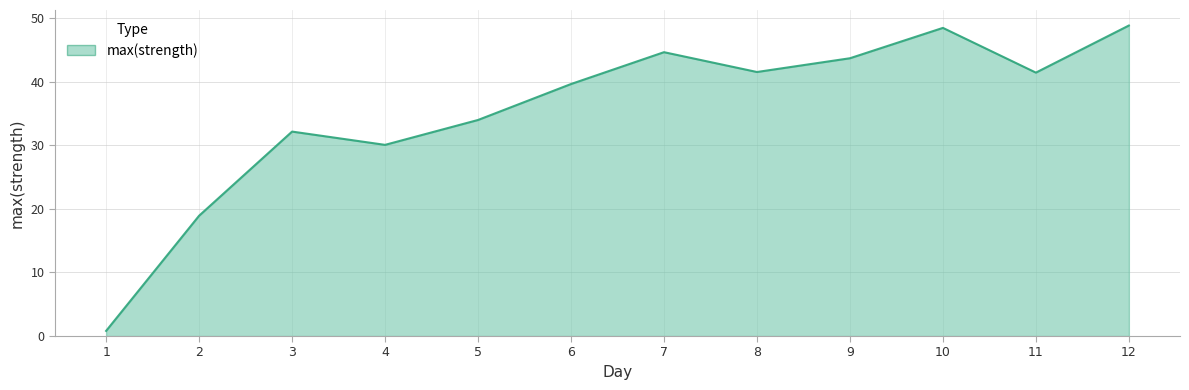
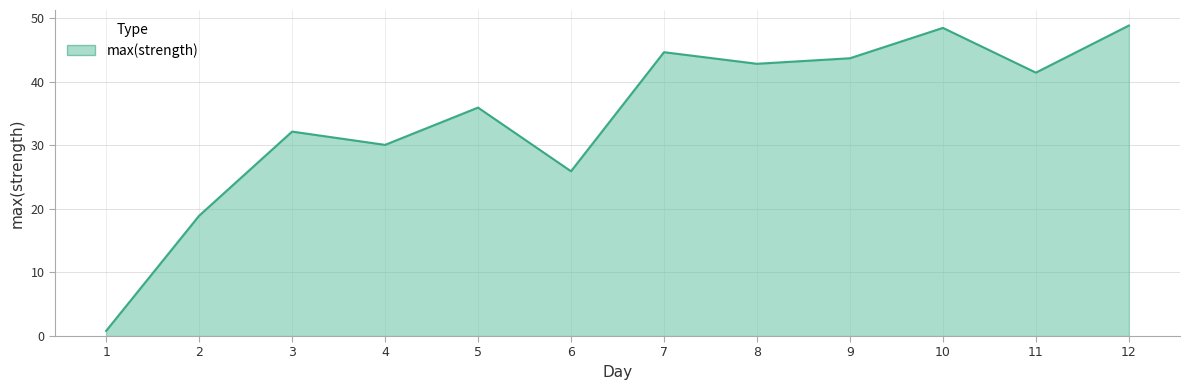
5: 34 -> 36
6: 40 -> 26
8: 42 -> 43
